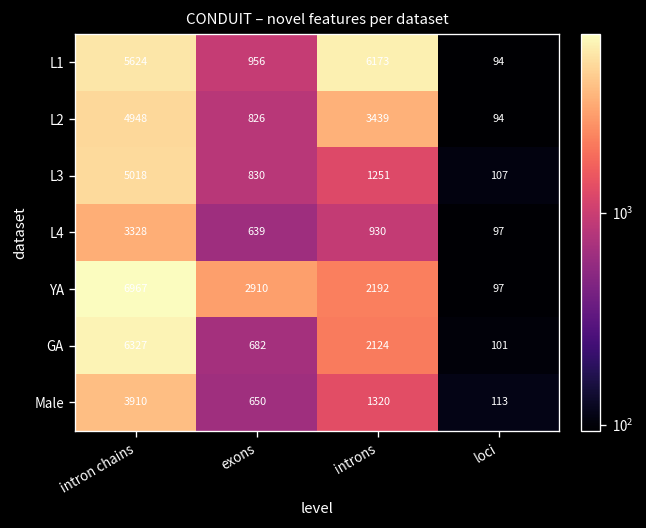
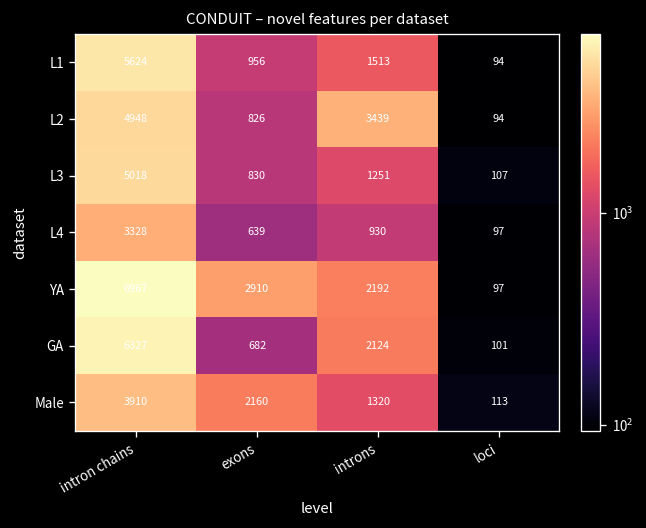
L1, introns: 6173 -> 1513
Male, exons: 650 -> 2160
